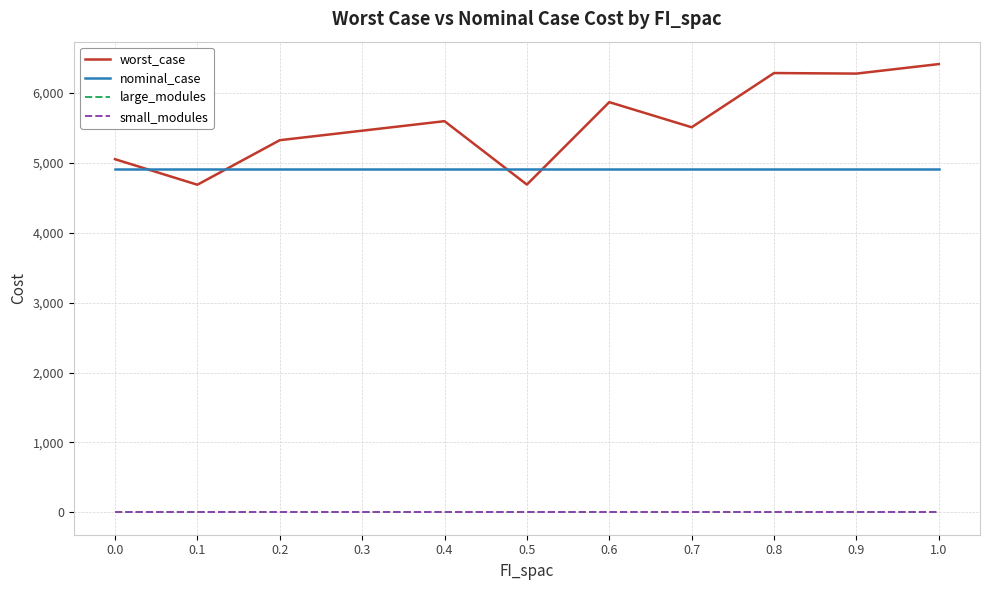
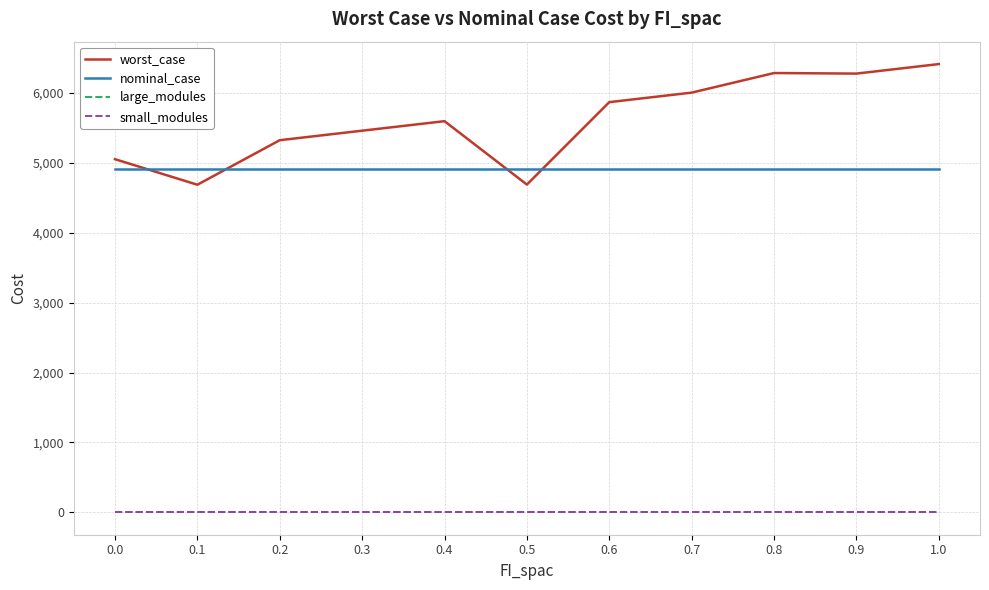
worst_case, 0.7: 5,500 -> 6,000
